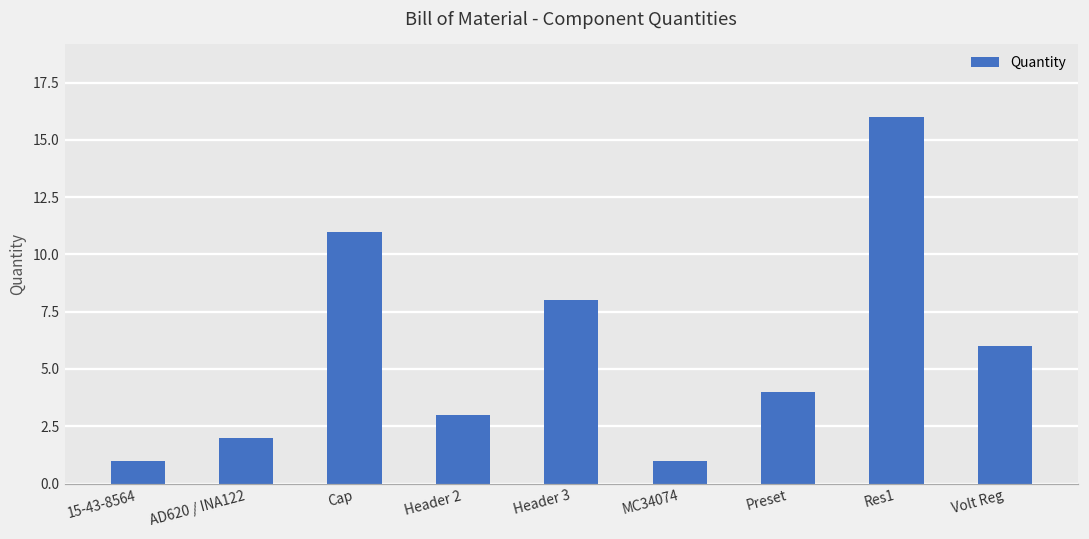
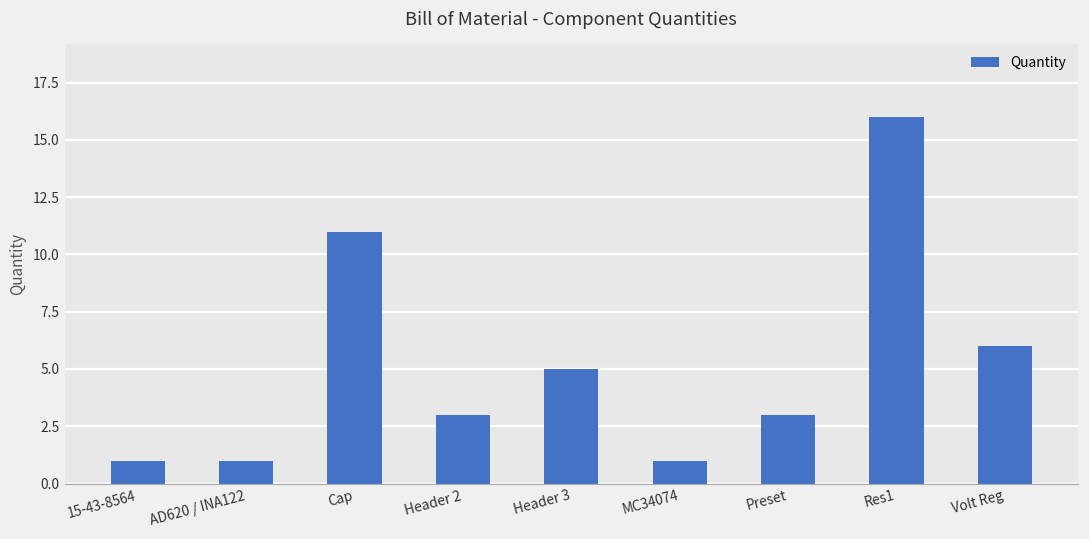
AD620 / INA122: 2 -> 1
Header 3: 8 -> 5
Preset: 4 -> 3
